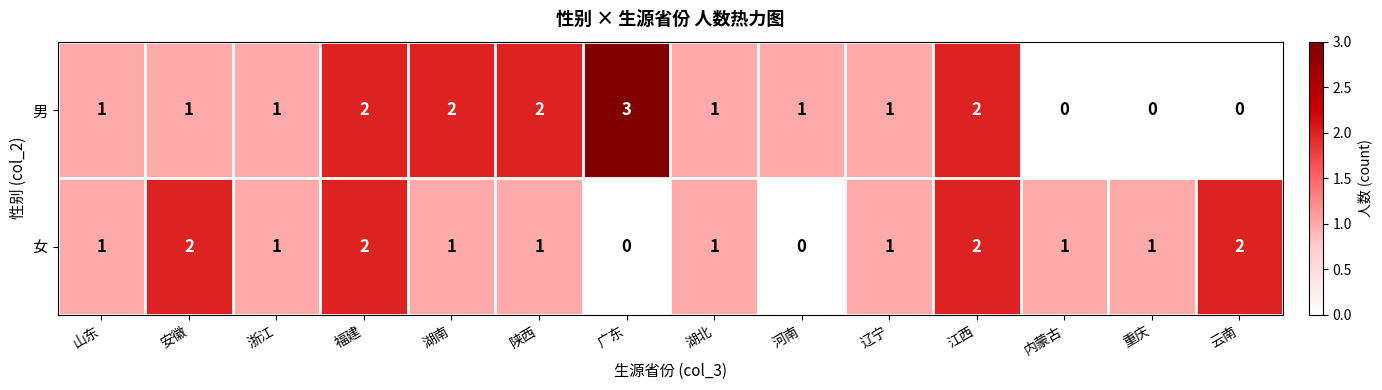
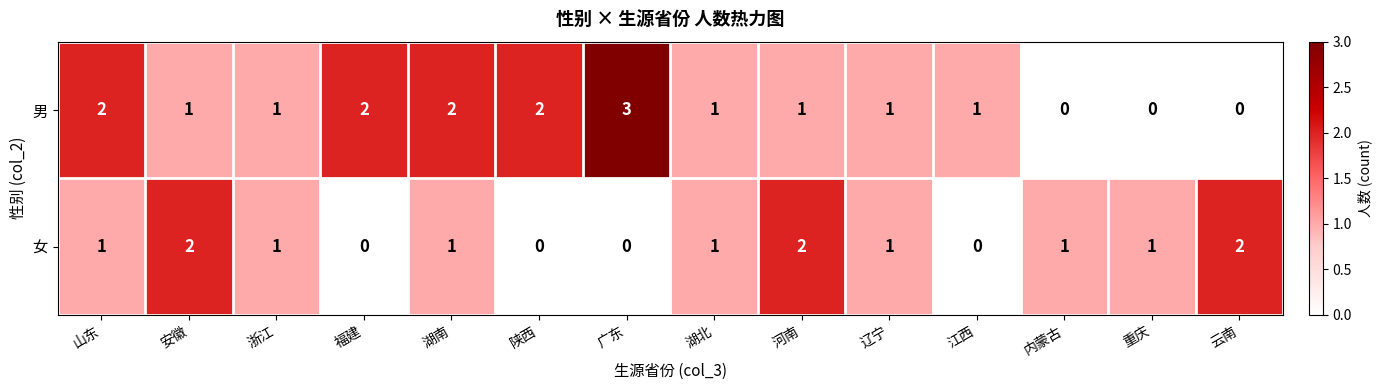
男, 山东: 1 -> 2
男, 江西: 2 -> 1
女, 福建: 2 -> 0
女, 陕西: 1 -> 0
女, 河南: 0 -> 2
女, 江西: 2 -> 0
